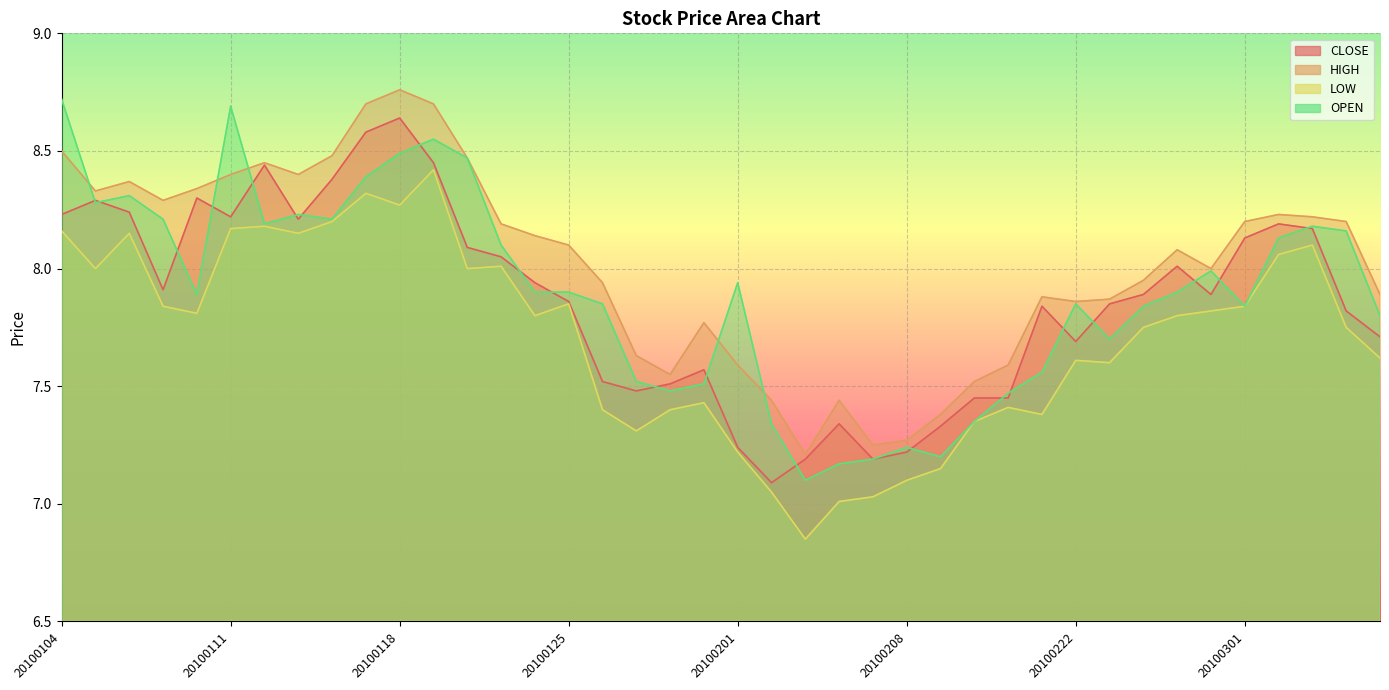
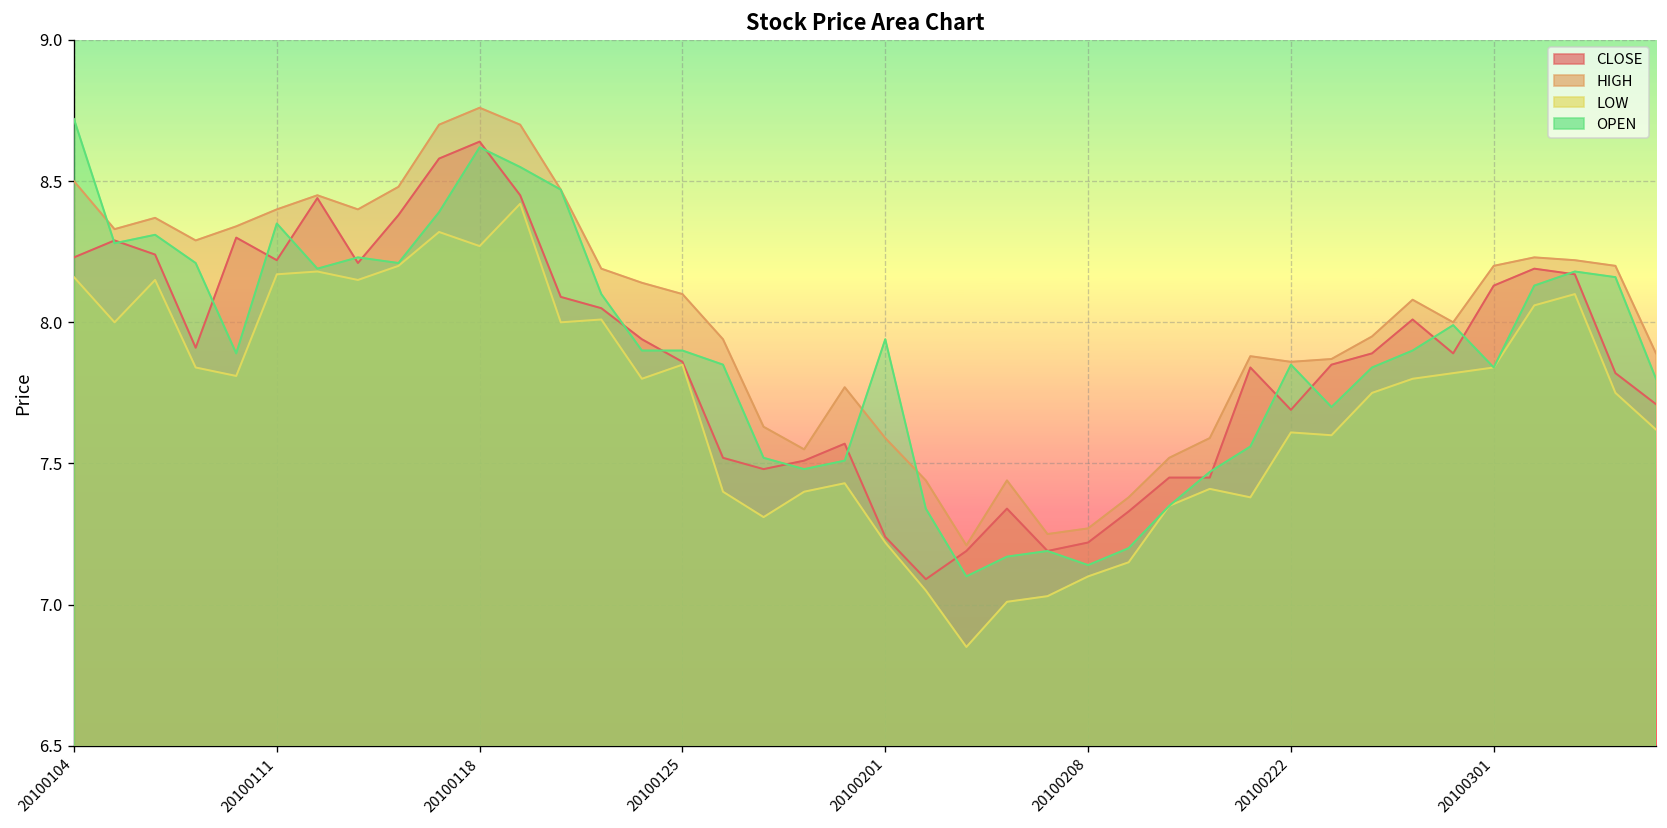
OPEN, 20100111: 8.69 -> 8.35
OPEN, 20100118: 8.49 -> 8.62
OPEN, 20100208: 7.24 -> 7.14
